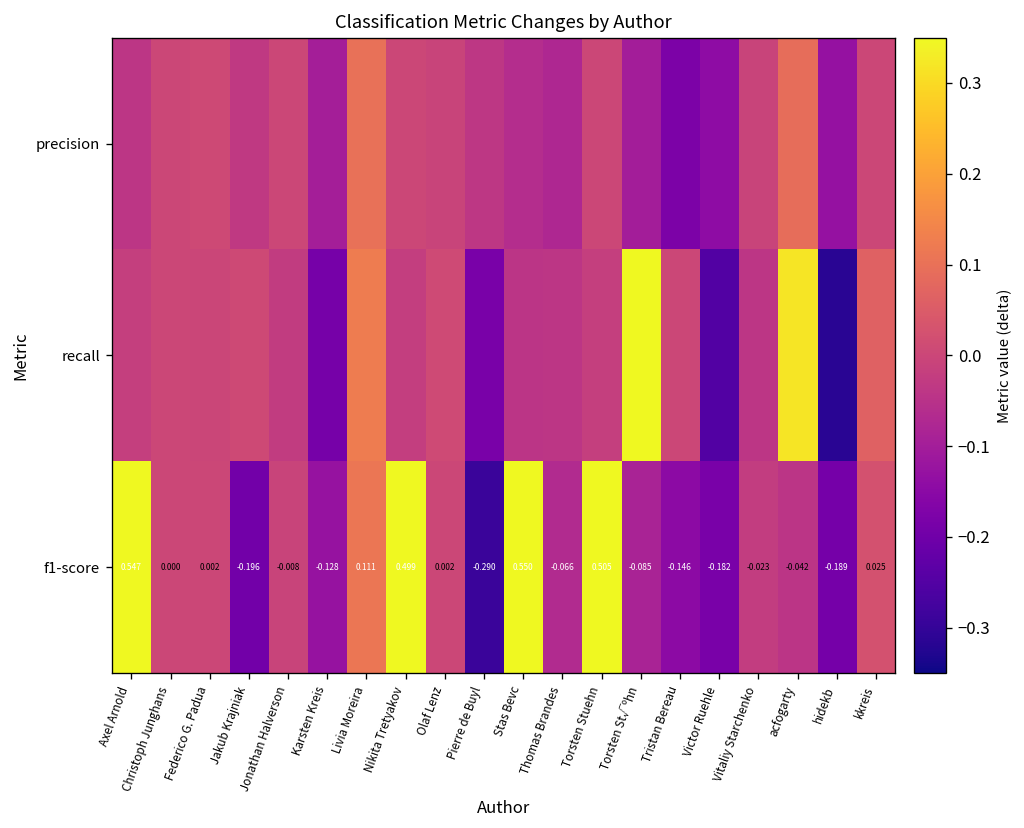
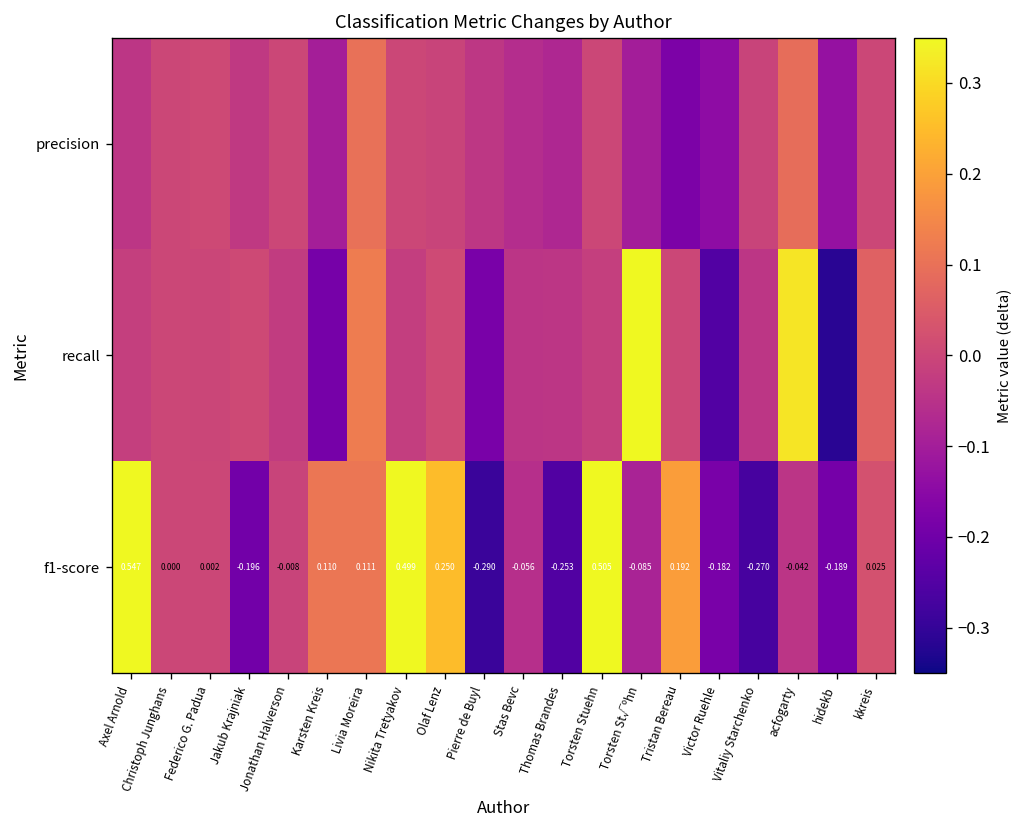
f1-score, Karsten Kreis: -0.128 -> 0.110
f1-score, Olaf Lenz: 0.002 -> 0.250
f1-score, Stas Bevc: 0.550 -> -0.056
f1-score, Thomas Brandes: -0.066 -> -0.253
f1-score, Tristan Bereau: -0.146 -> 0.192
f1-score, Vitaliy Starchenko: -0.023 -> -0.270
